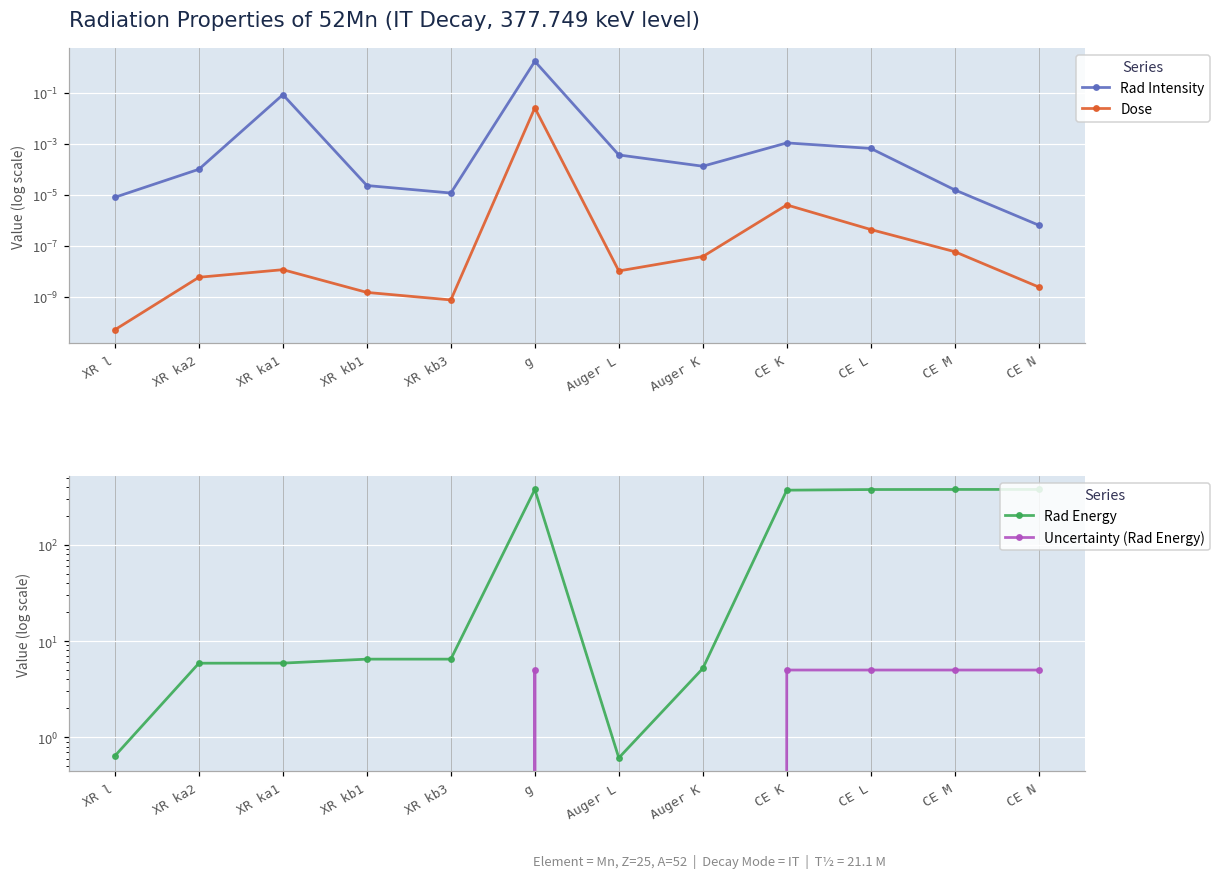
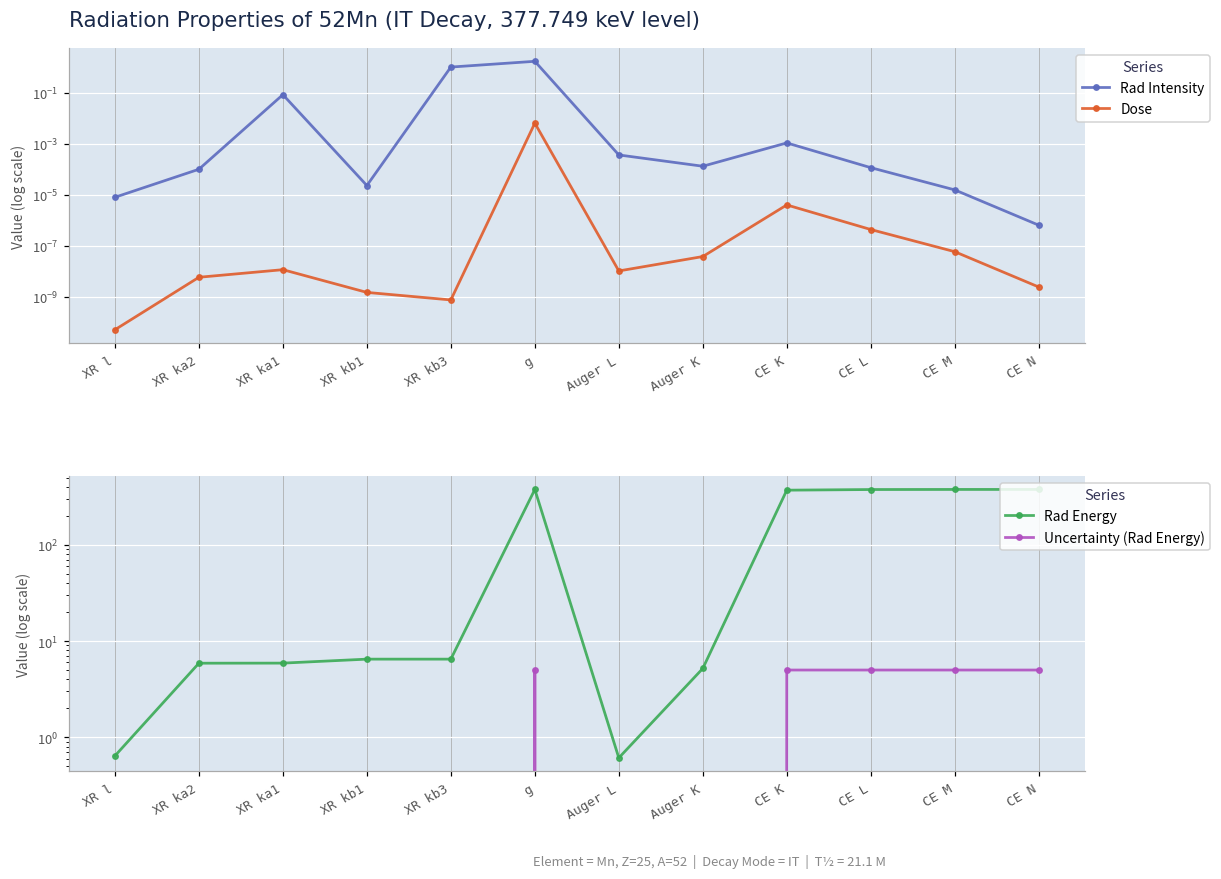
Radiation Properties of 52Mn (IT Decay, 377.749 keV level), Rad Intensity, XR kb3: 0 -> 1
Radiation Properties of 52Mn (IT Decay, 377.749 keV level), Dose, g: 0.03 -> 0.006
Radiation Properties of 52Mn (IT Decay, 377.749 keV level), Rad Intensity, CE L: 0.0006 -> 0.0001
